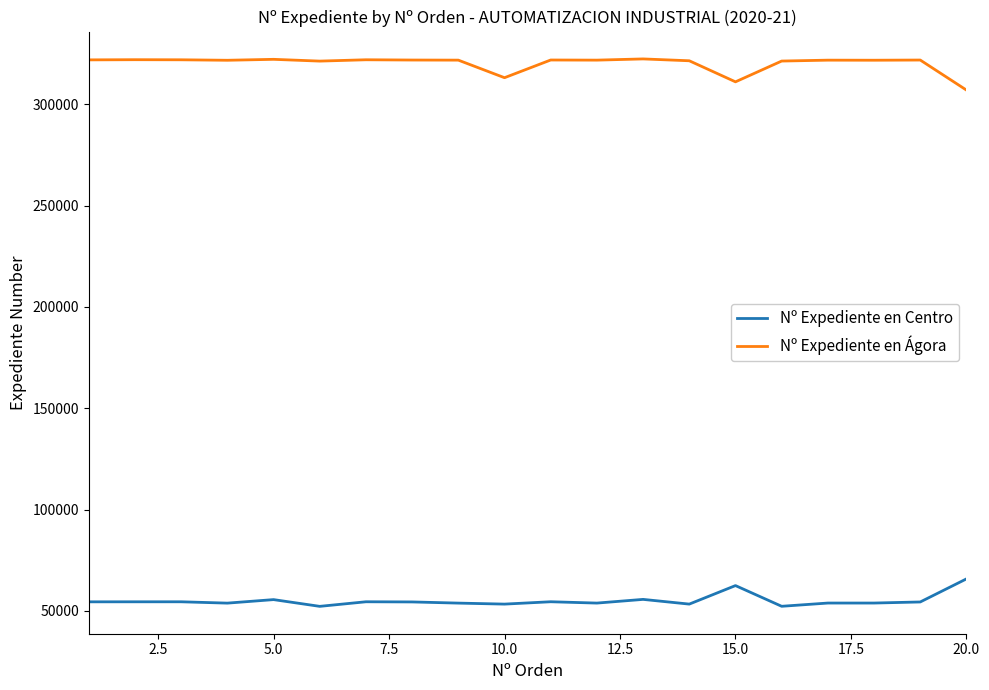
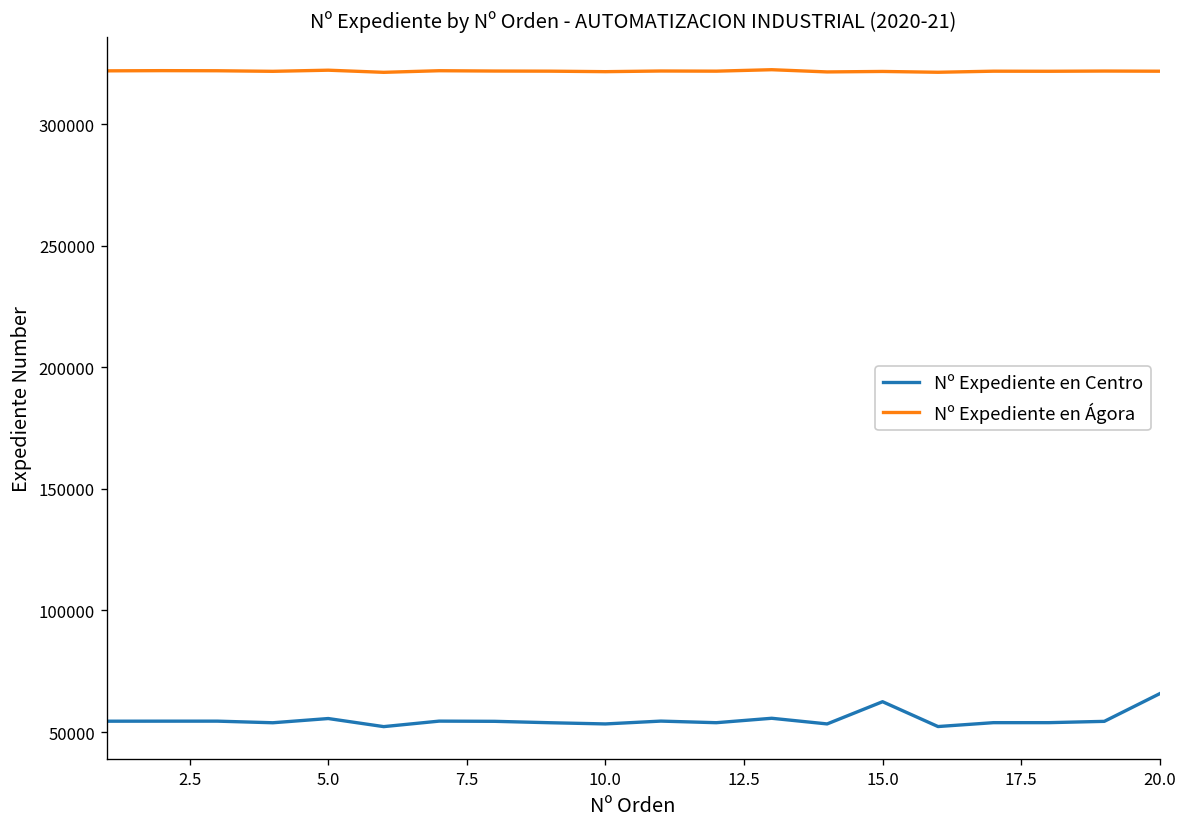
Nº Expediente en Ágora, 10.0: 313000 -> 322000
Nº Expediente en Ágora, 15.0: 311000 -> 322000
Nº Expediente en Ágora, 20.0: 307000 -> 322000
